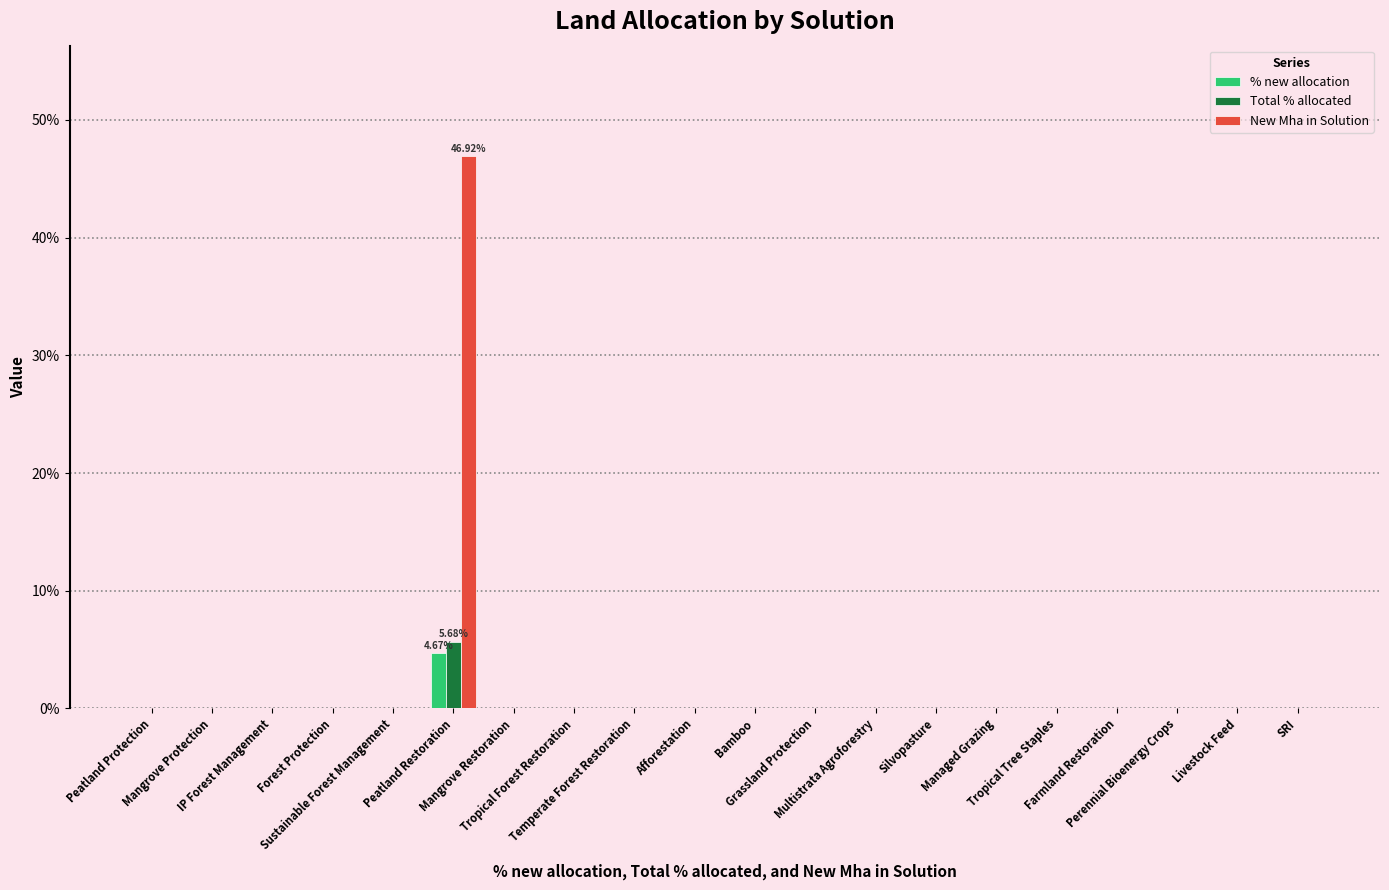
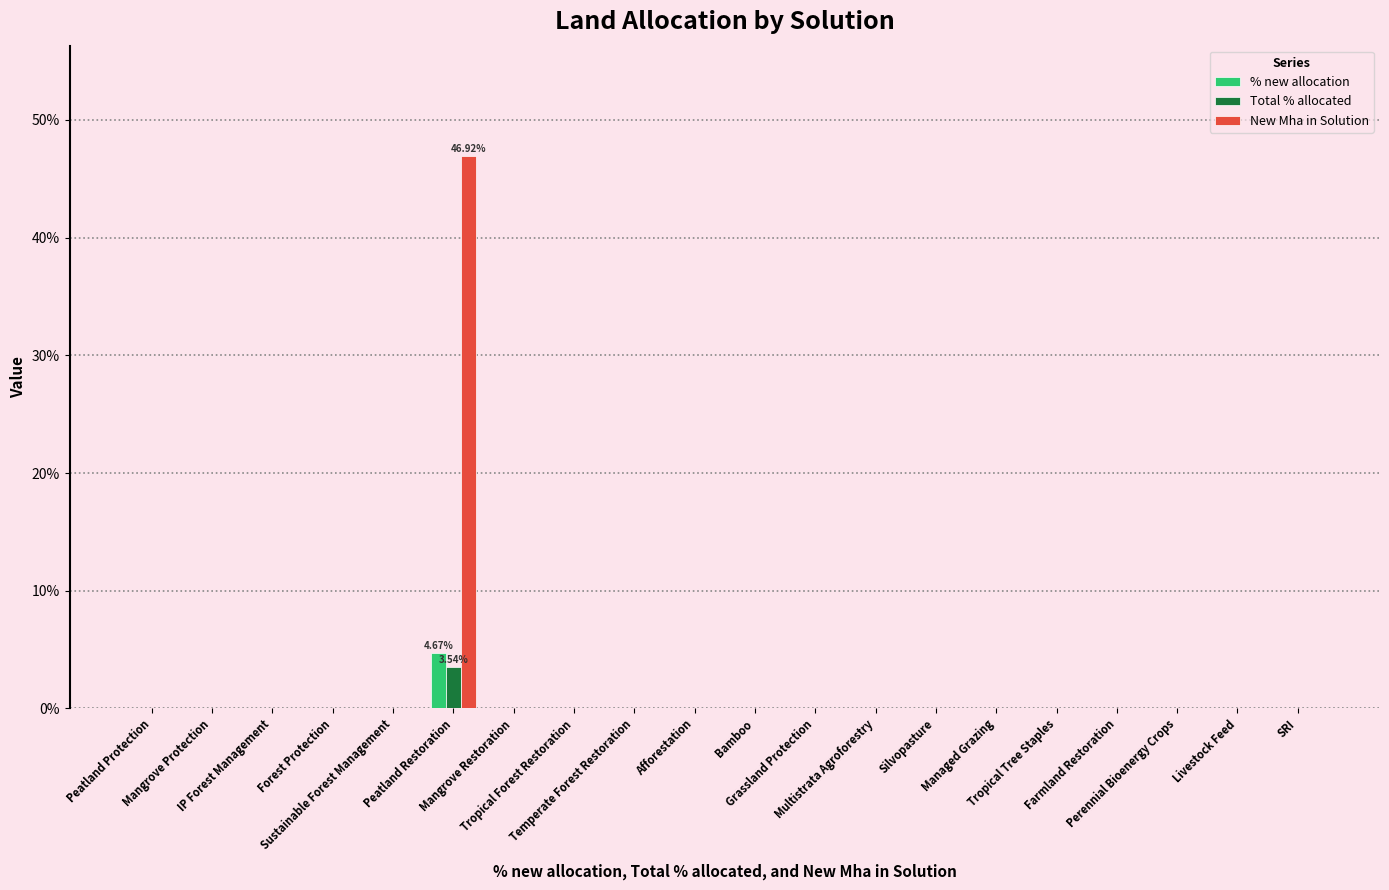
Total % allocated, Peatland Restoration: 5.68% -> 3.54%
